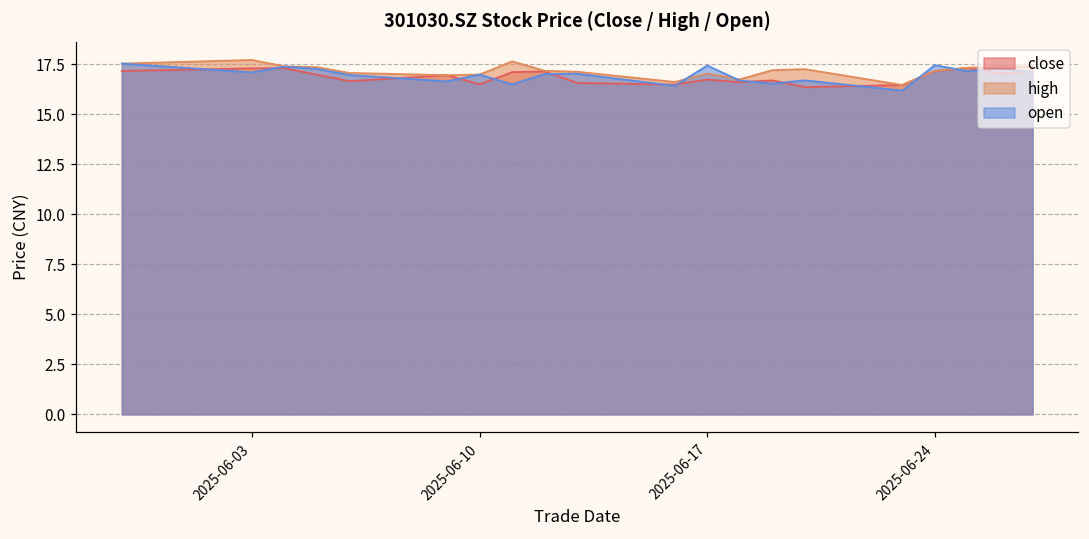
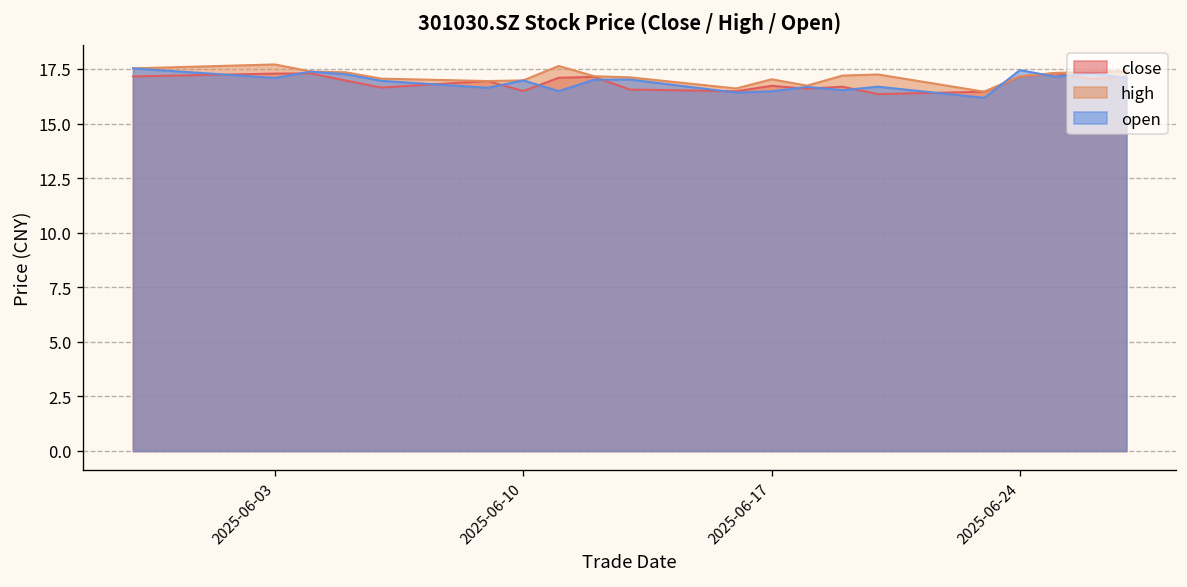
open, 2025-06-17: 17.4 -> 16.5
